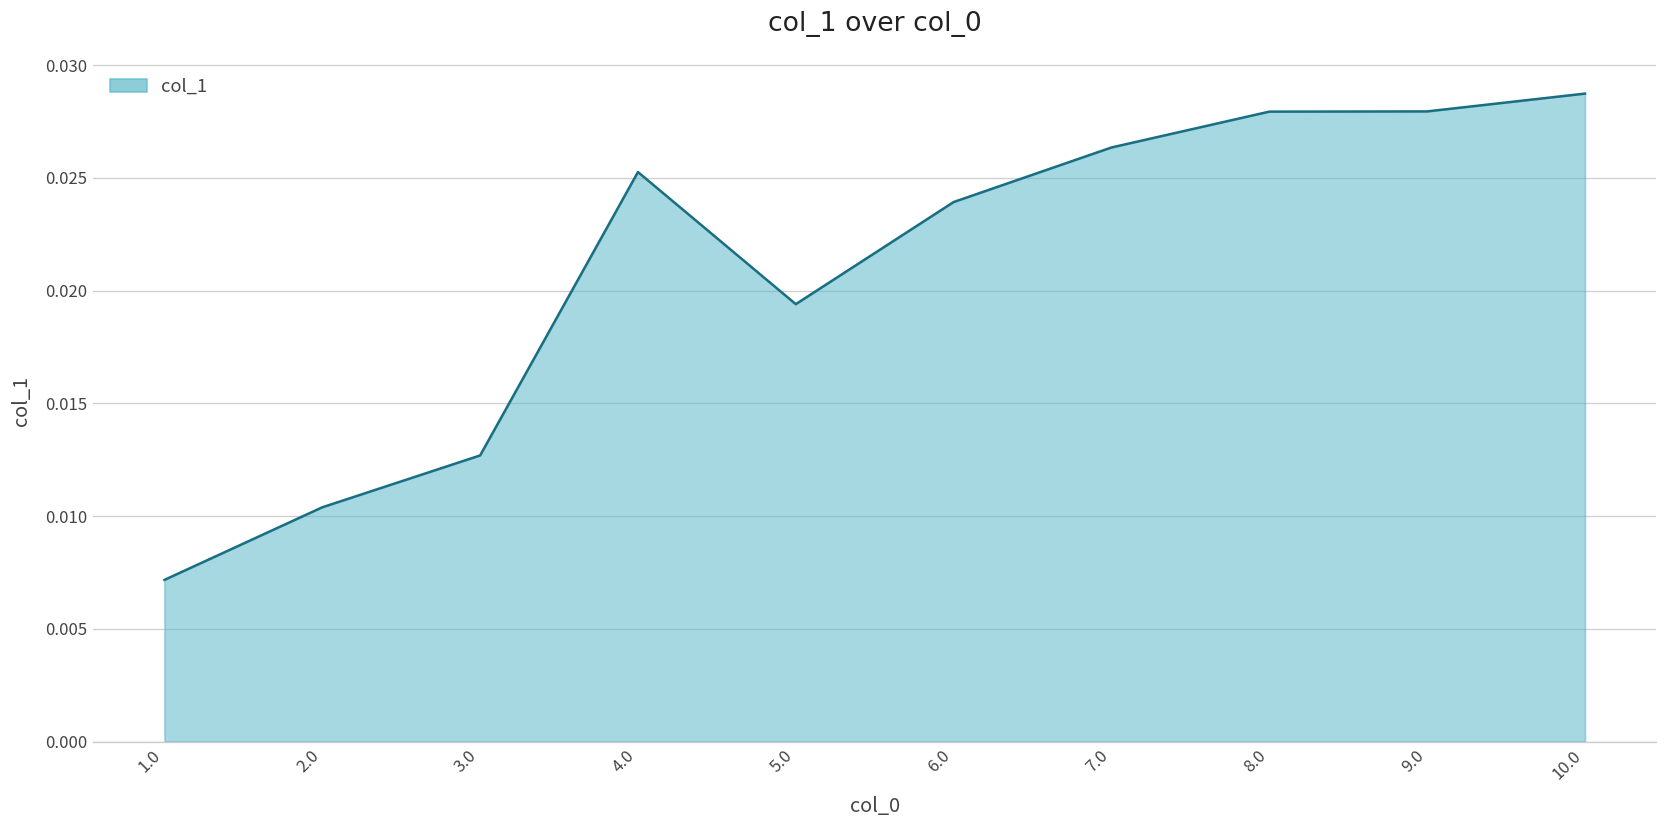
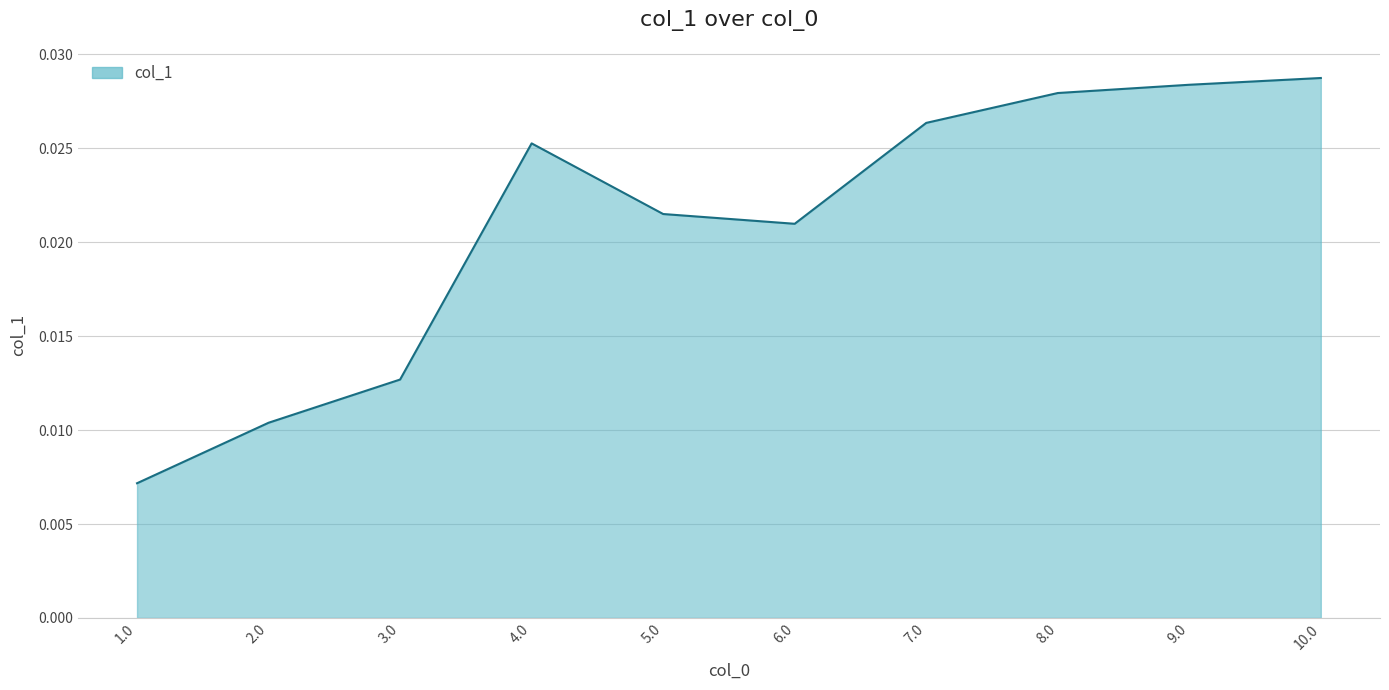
5.0: 0.0194 -> 0.0215
6.0: 0.0239 -> 0.0210
9.0: 0.0280 -> 0.0284
